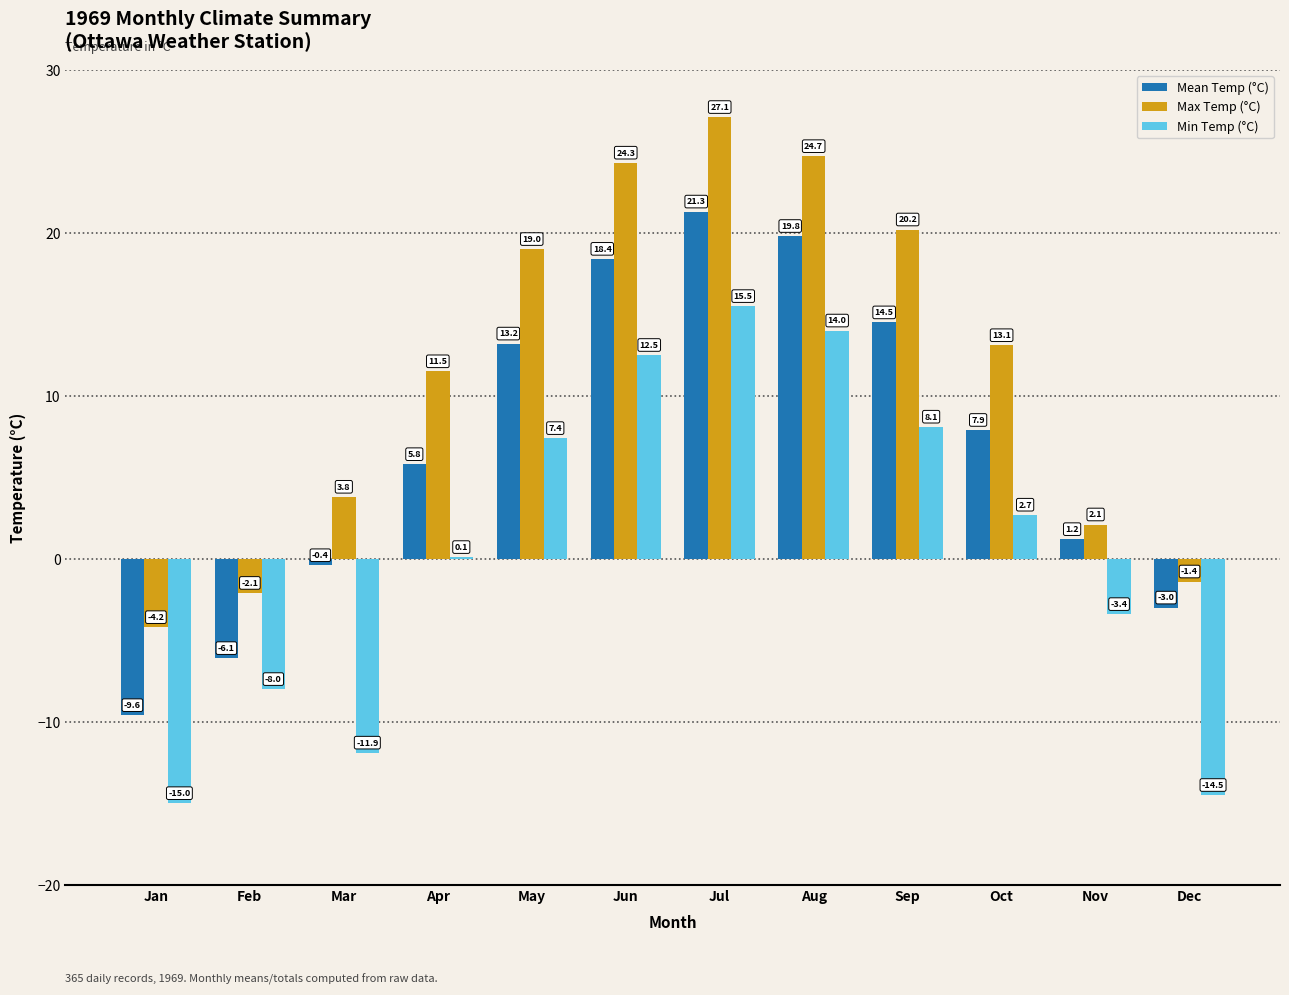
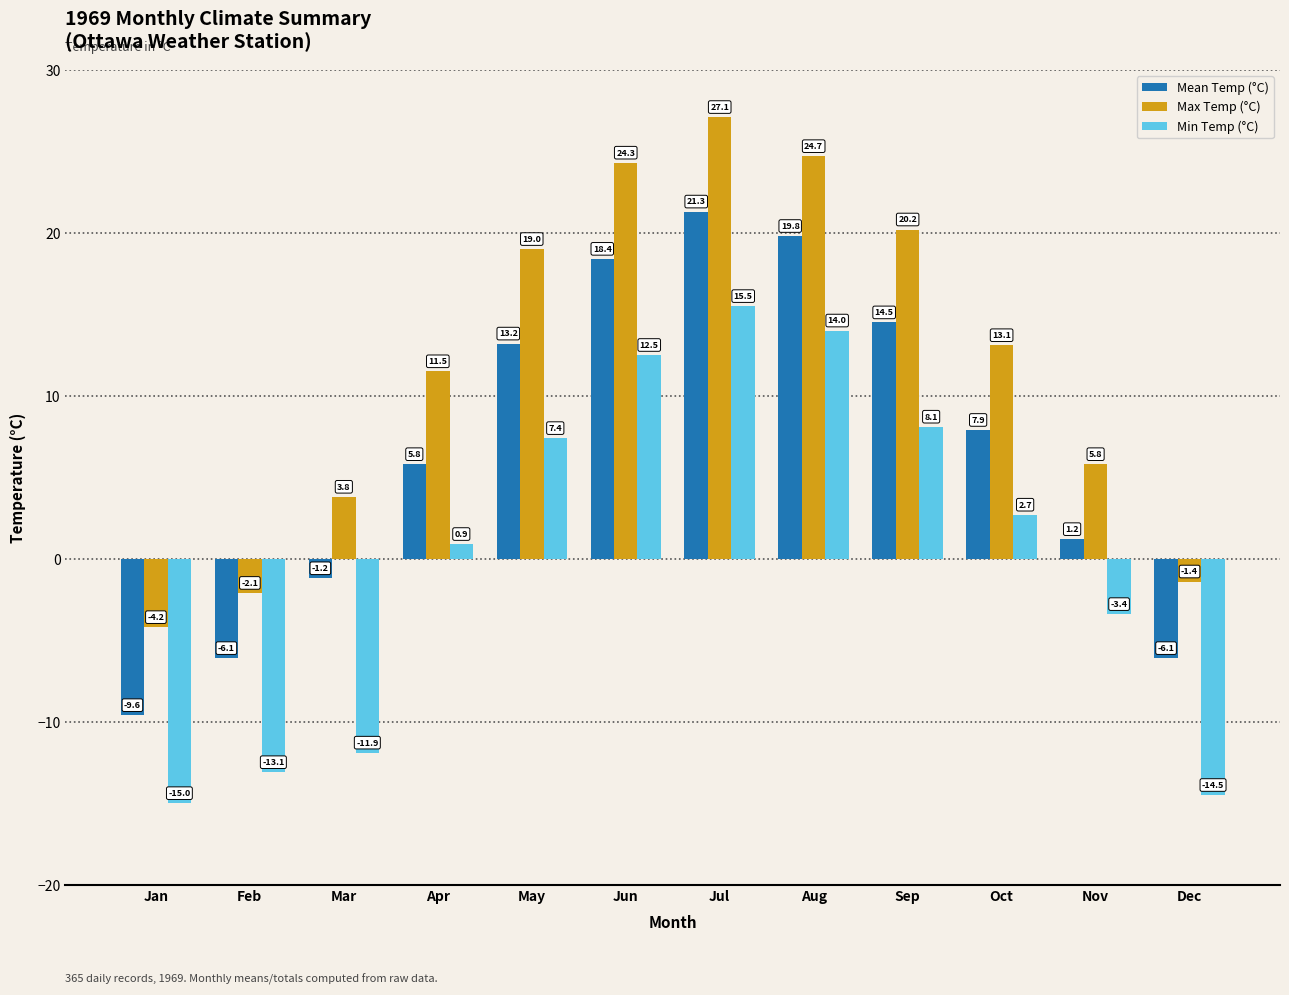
Min Temp (°C), Feb: -8.0 -> -13.1
Mean Temp (°C), Mar: -0.4 -> -1.2
Min Temp (°C), Apr: 0.1 -> 0.9
Max Temp (°C), Nov: 2.1 -> 5.8
Mean Temp (°C), Dec: -3.0 -> -6.1
